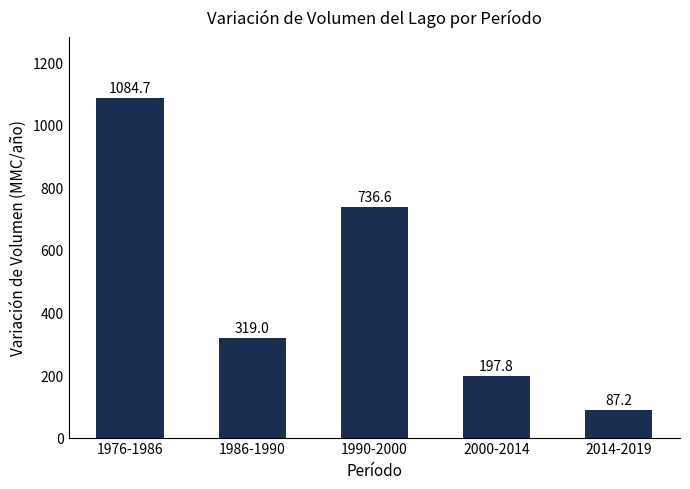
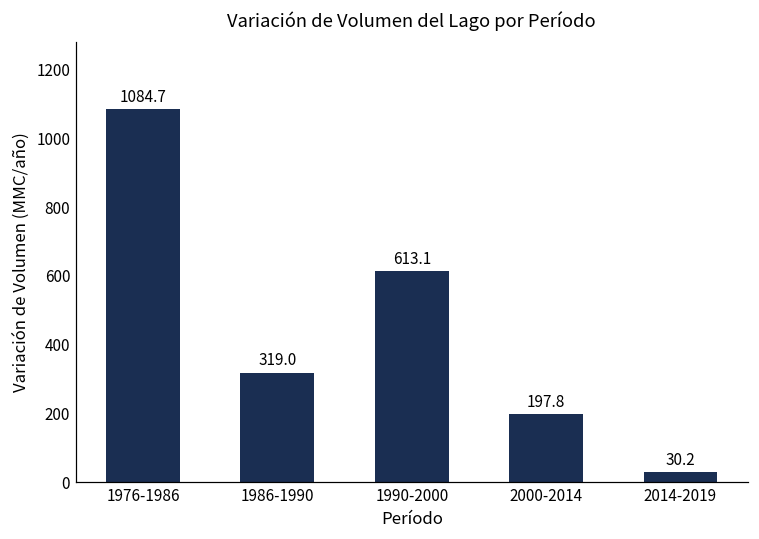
1990-2000: 736.6 -> 613.1
2014-2019: 87.2 -> 30.2
